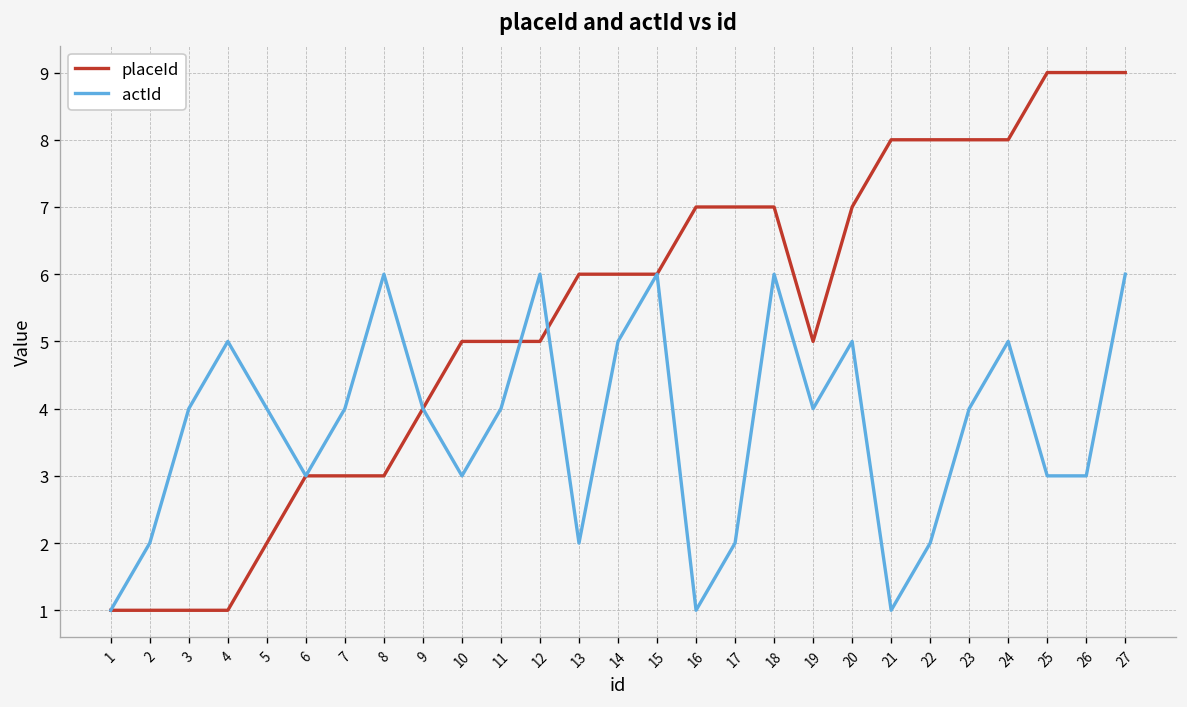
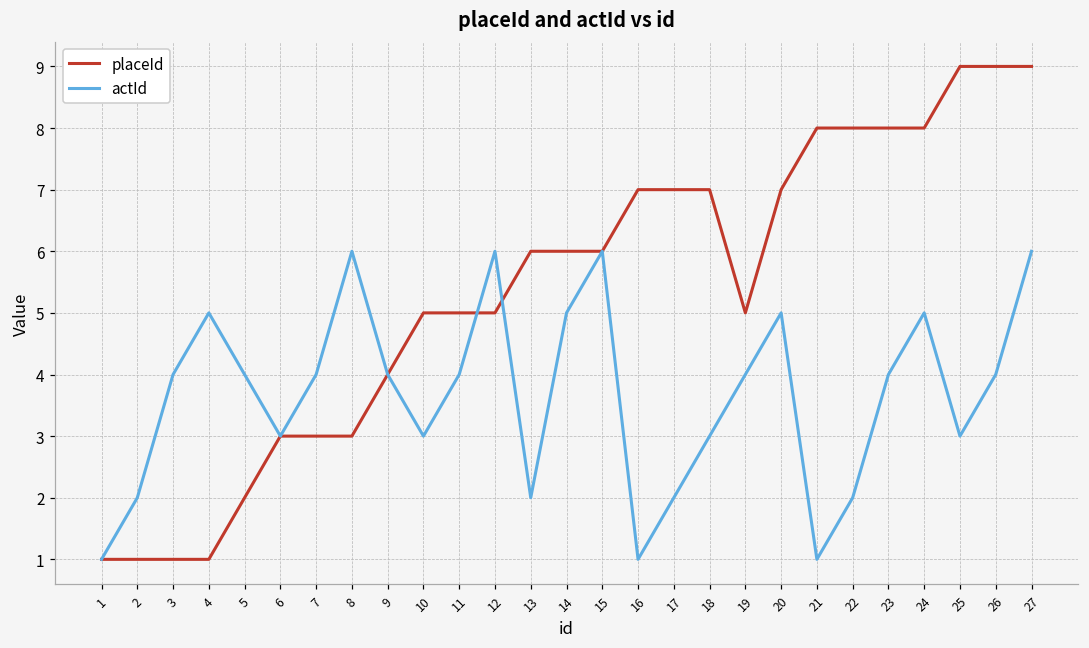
actId, 18: 6 -> 3
actId, 26: 3 -> 4
